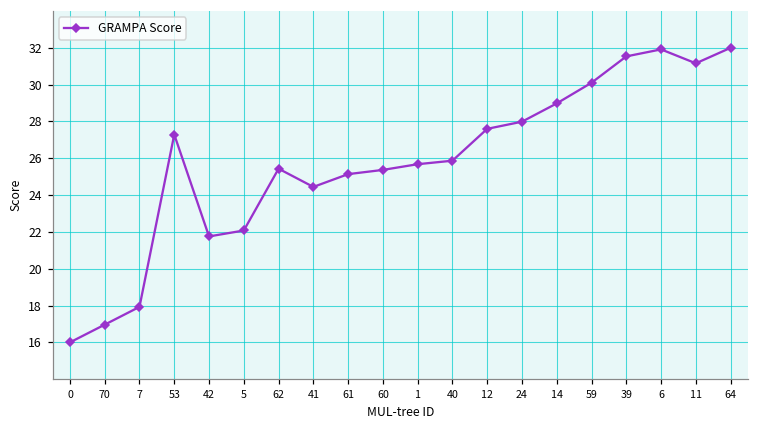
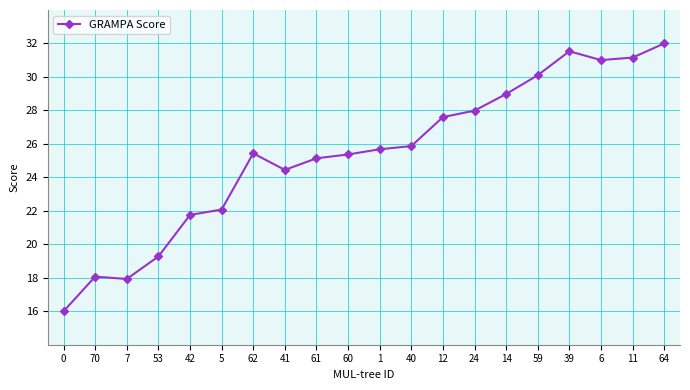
70: 17.0 -> 18.1
53: 27.3 -> 19.3
6: 31.9 -> 31.0
